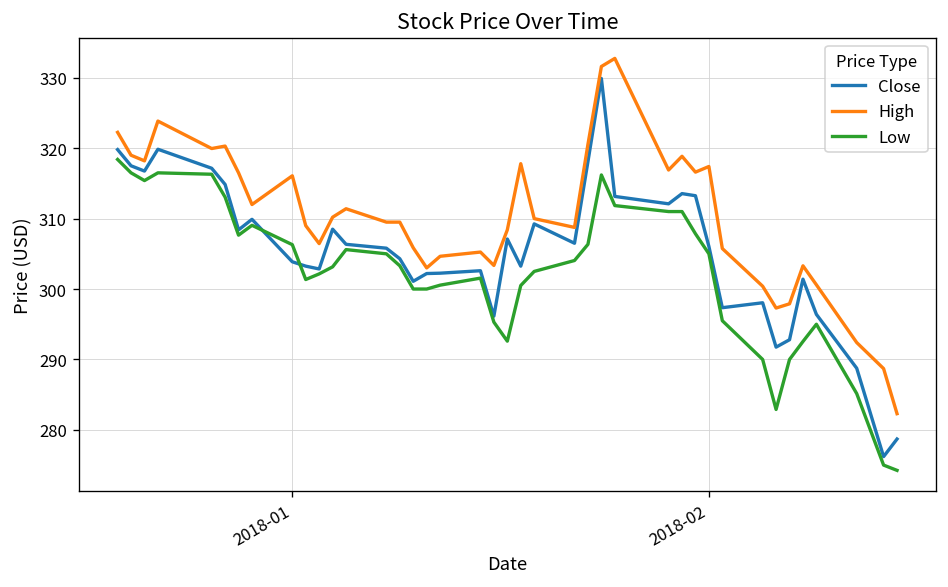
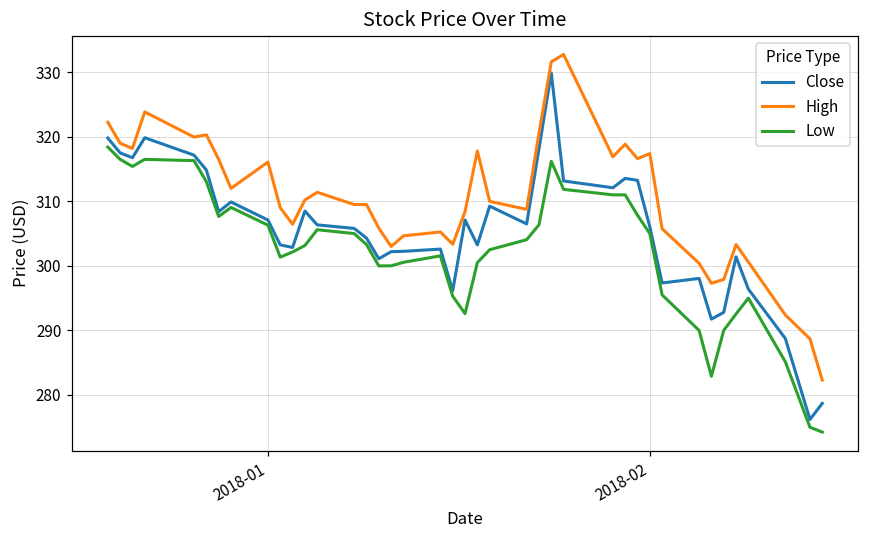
Close, 2018-01: 304 -> 307
